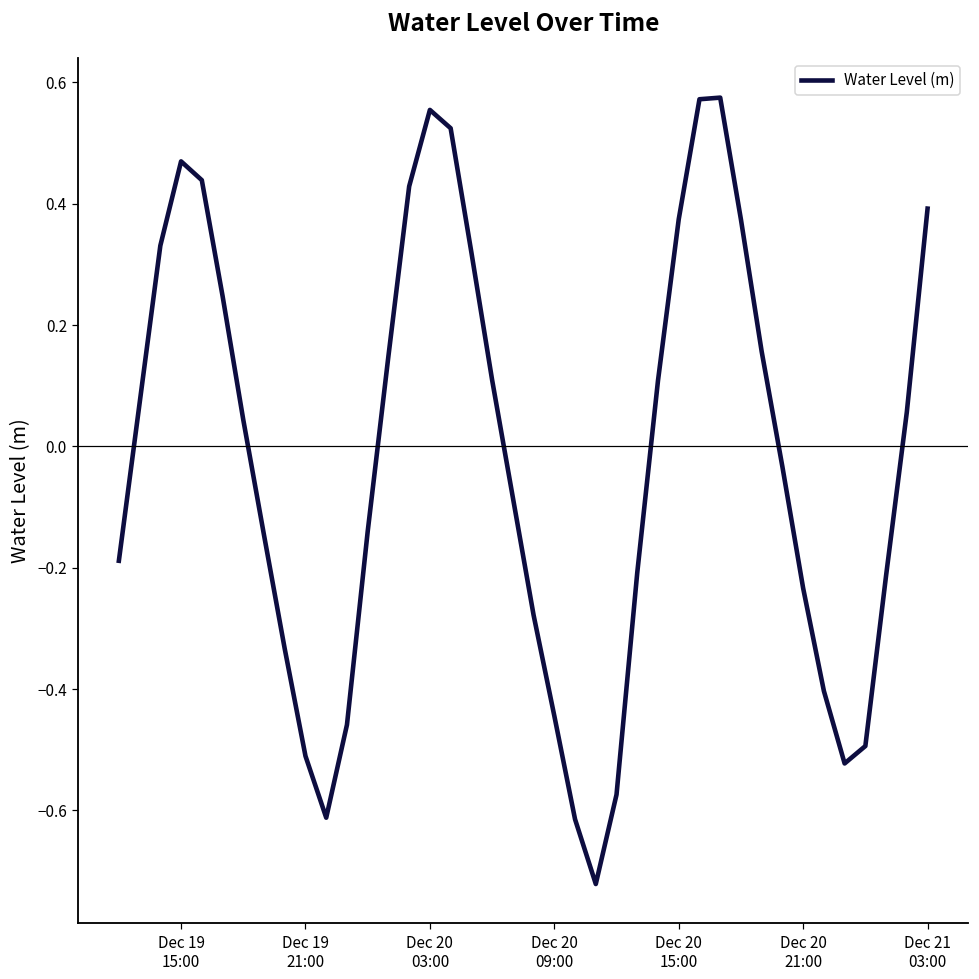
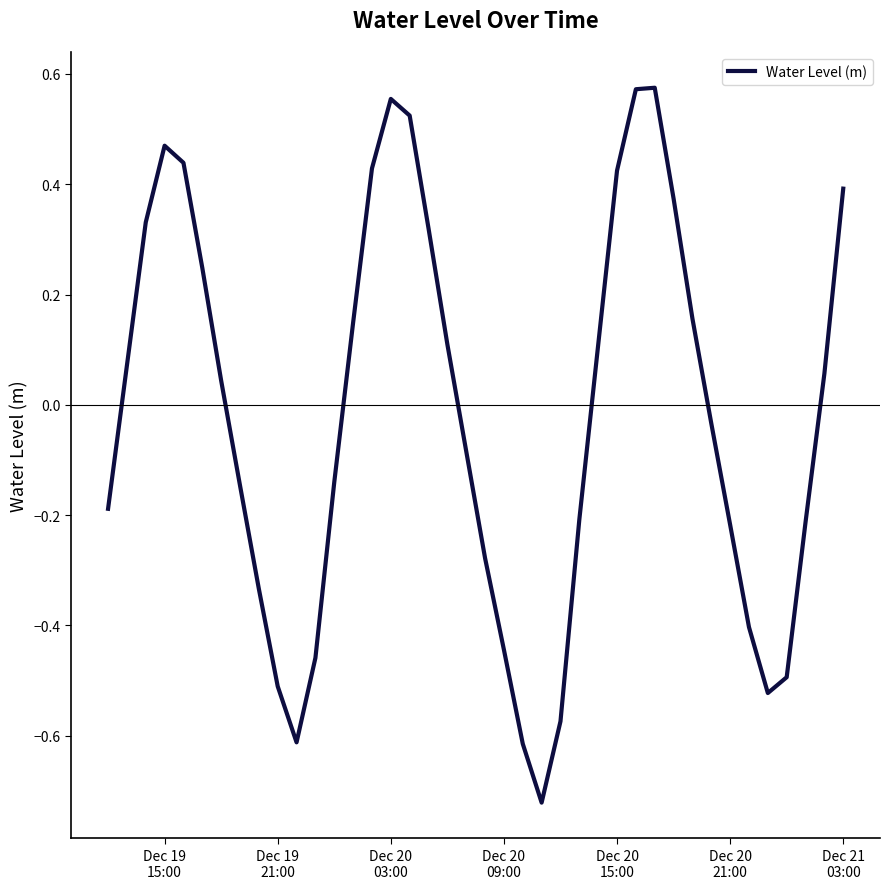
Dec 20 15:00: 0.37 -> 0.42
Dec 20 21:00: -0.23 -> -0.22
